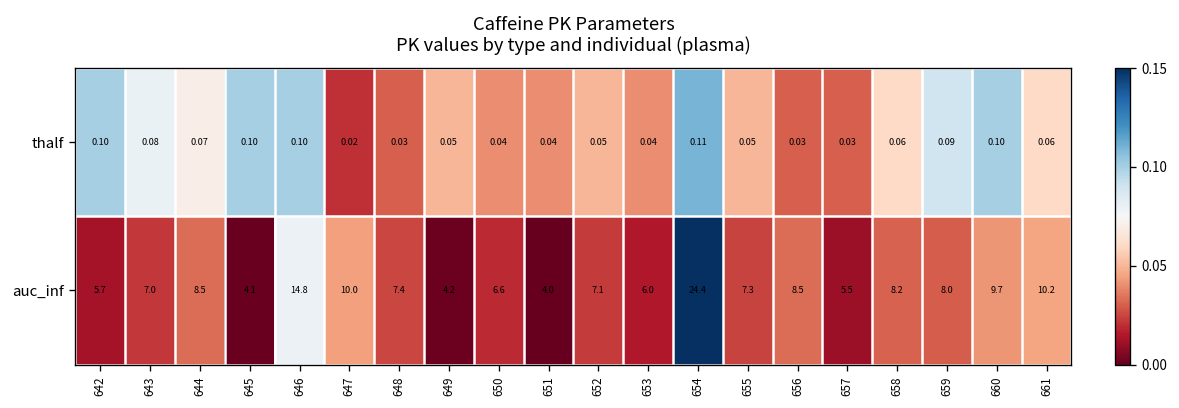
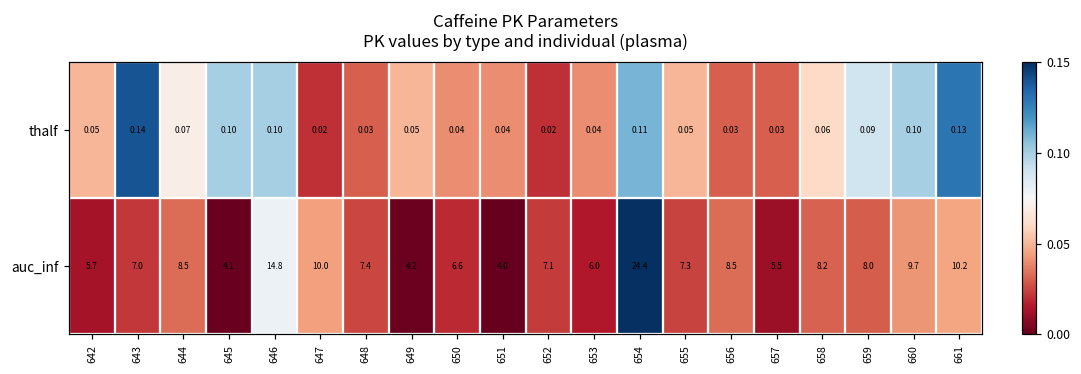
thalf, 642: 0.10 -> 0.05
thalf, 643: 0.08 -> 0.14
thalf, 652: 0.05 -> 0.02
thalf, 661: 0.06 -> 0.13
